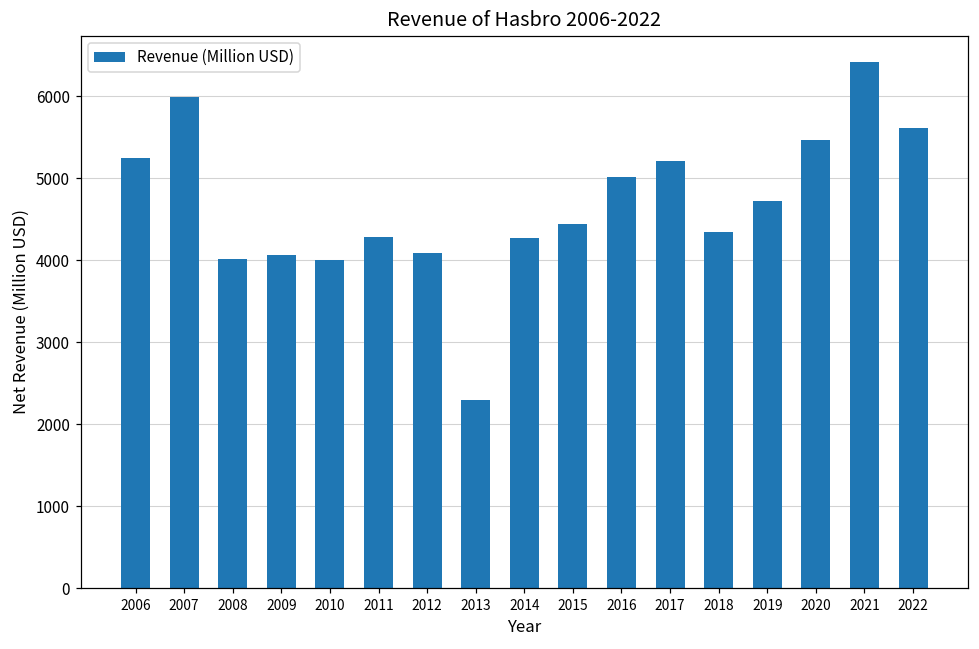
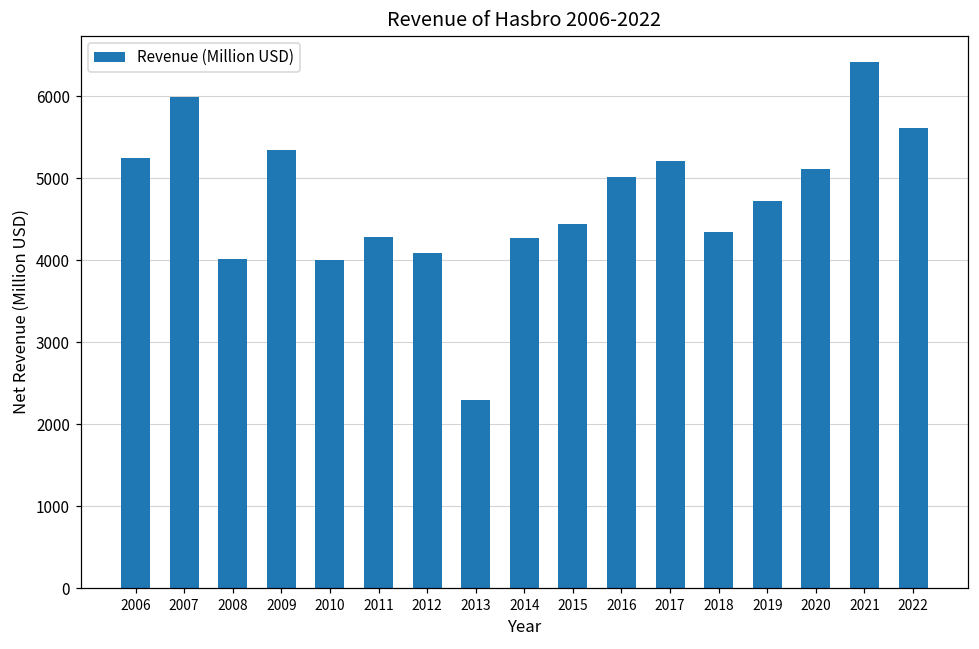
2009: 4100 -> 5300
2020: 5500 -> 5100
